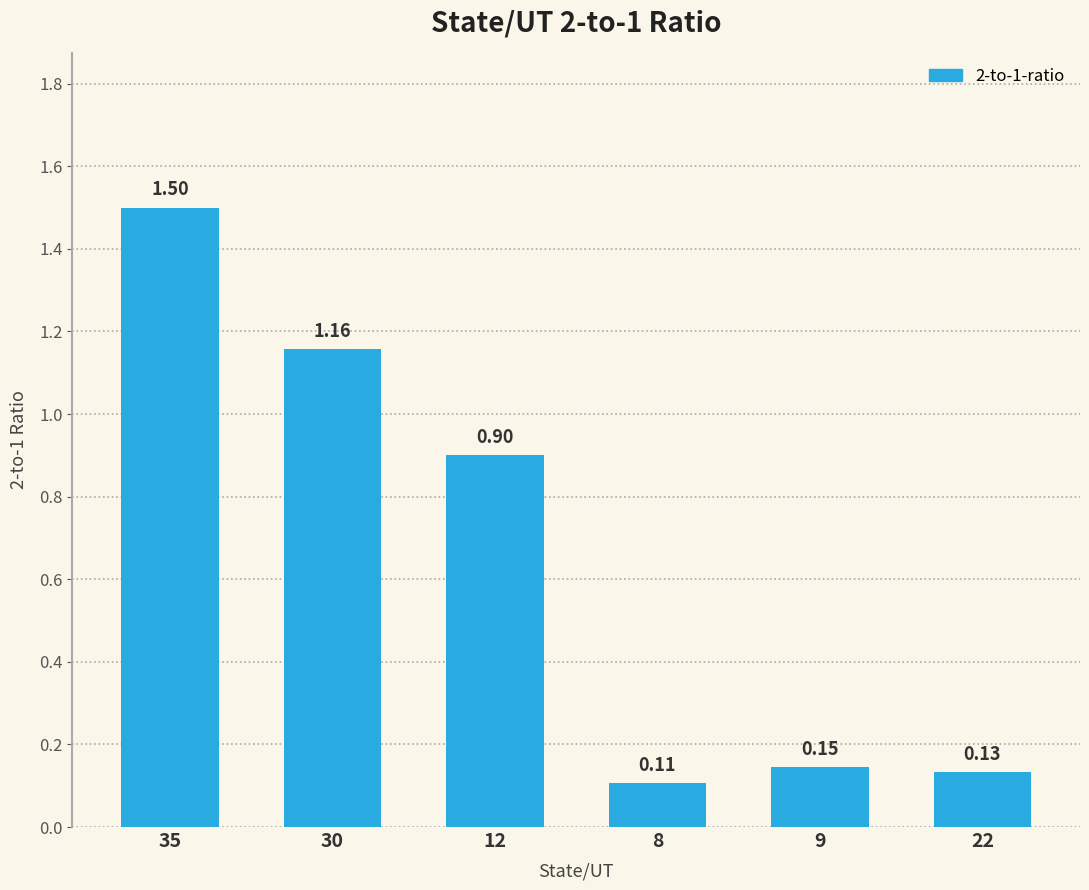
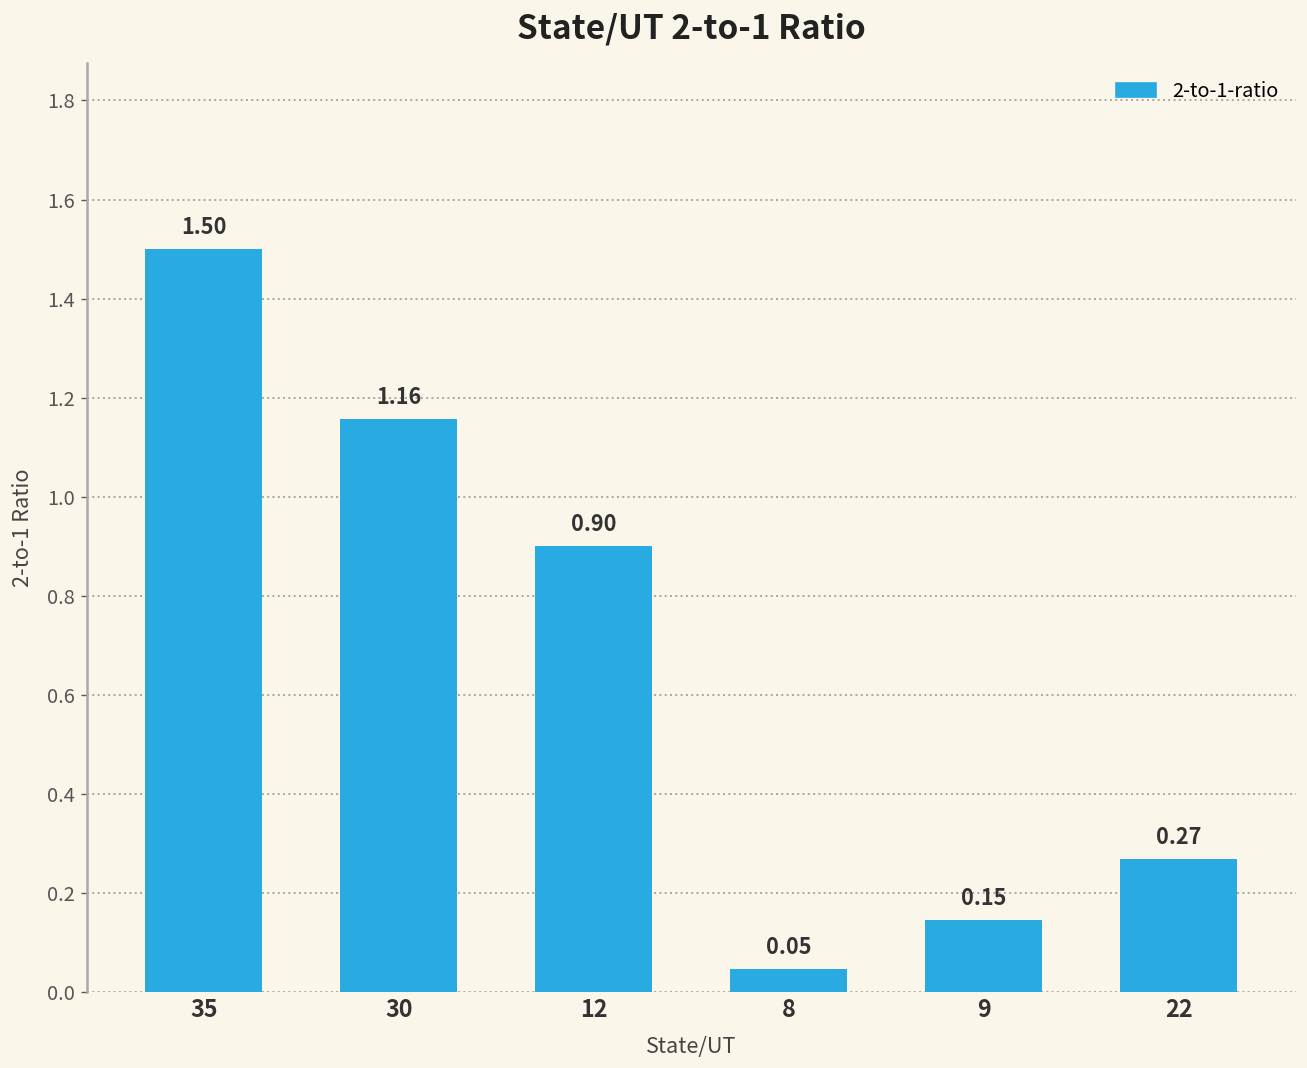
8: 0.11 -> 0.05
22: 0.13 -> 0.27
